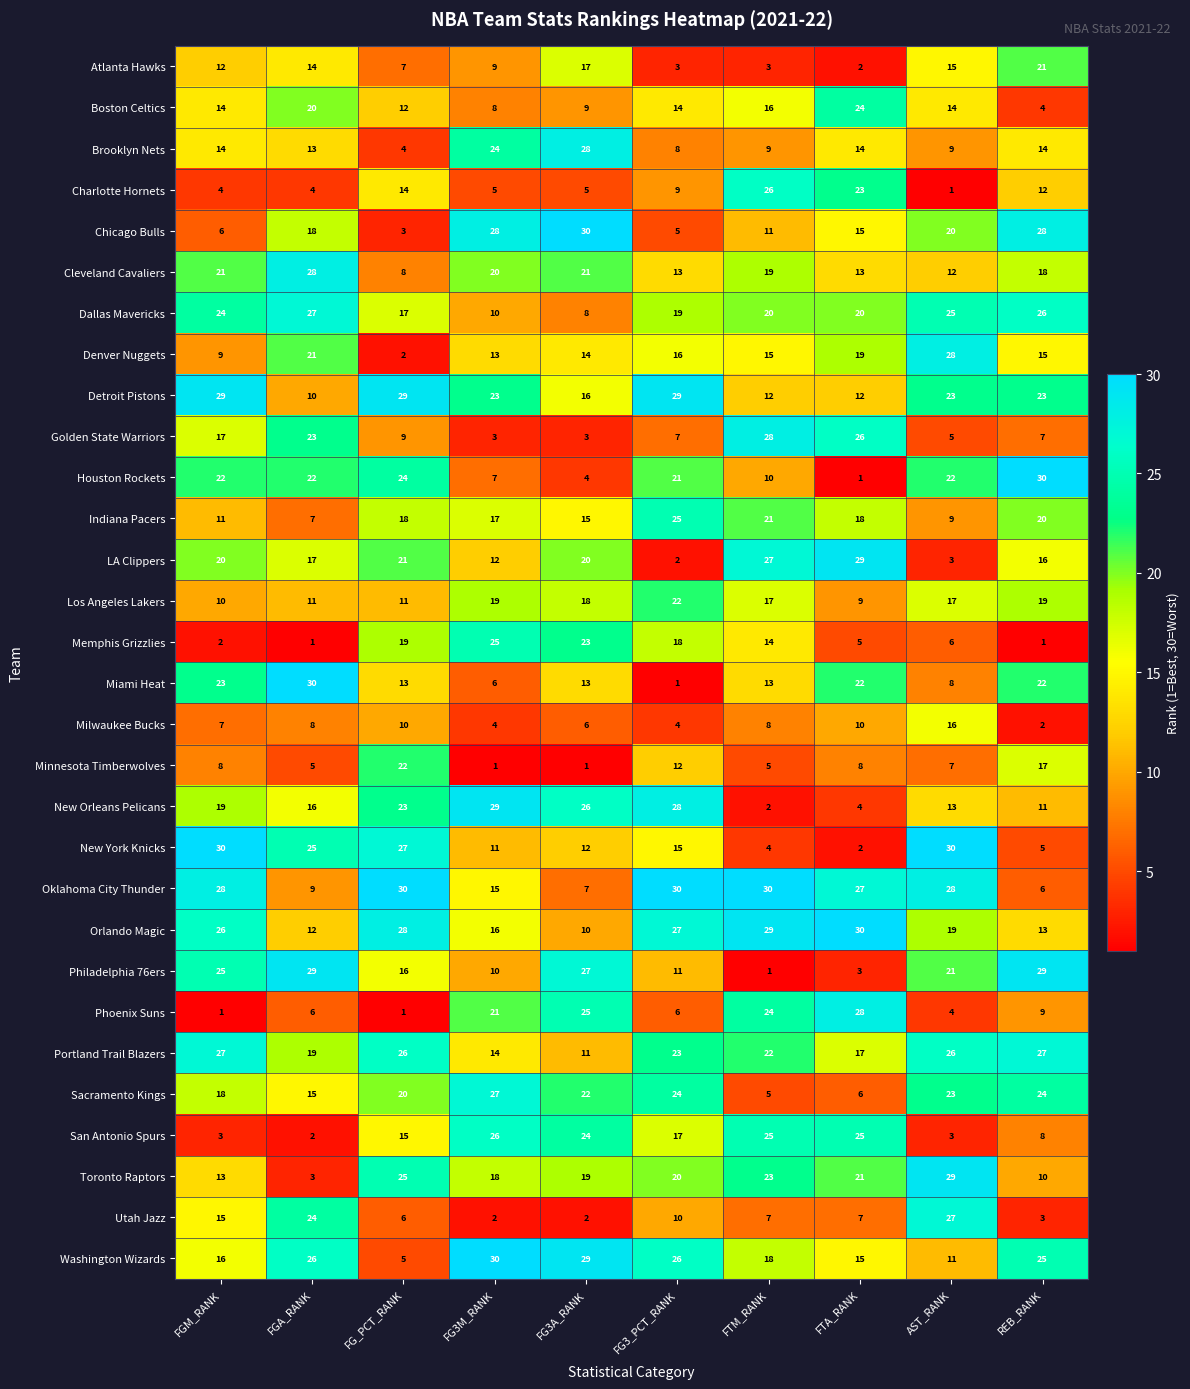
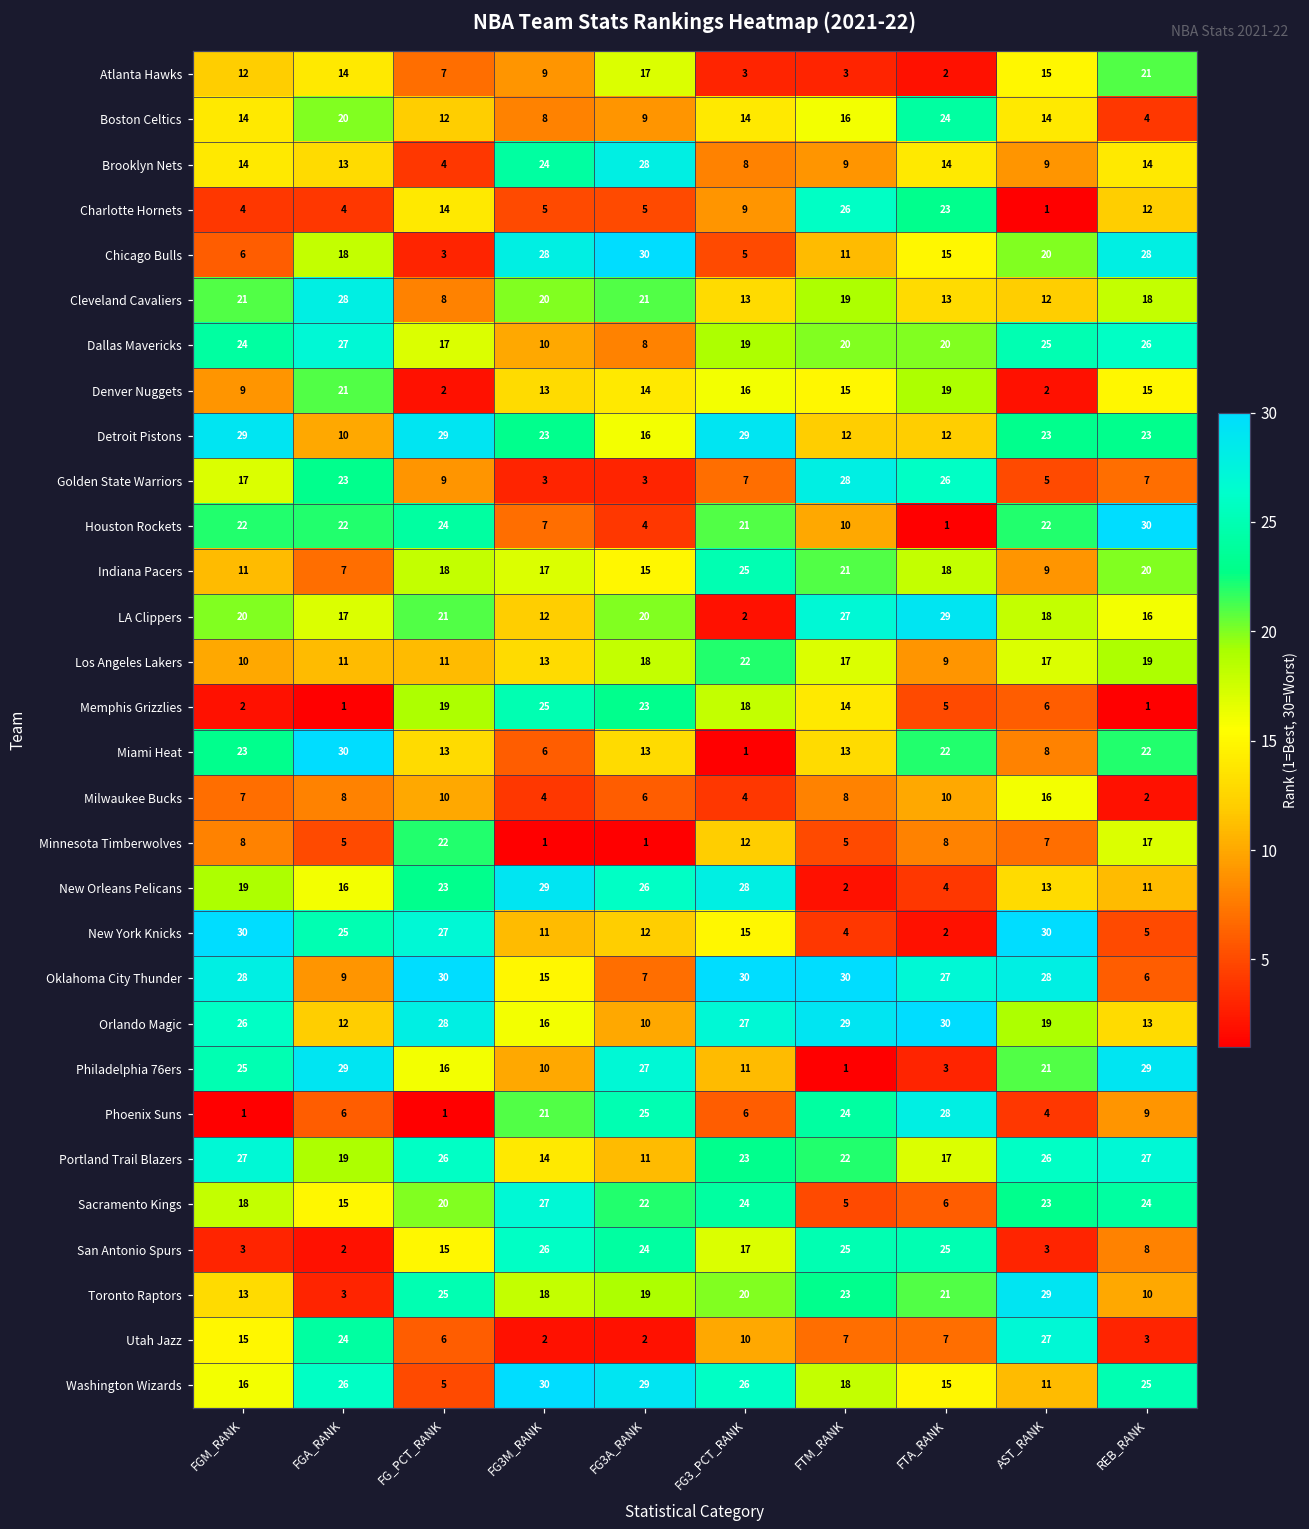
Denver Nuggets, AST_RANK: 28 -> 2
LA Clippers, AST_RANK: 3 -> 18
Los Angeles Lakers, FG3M_RANK: 19 -> 13
